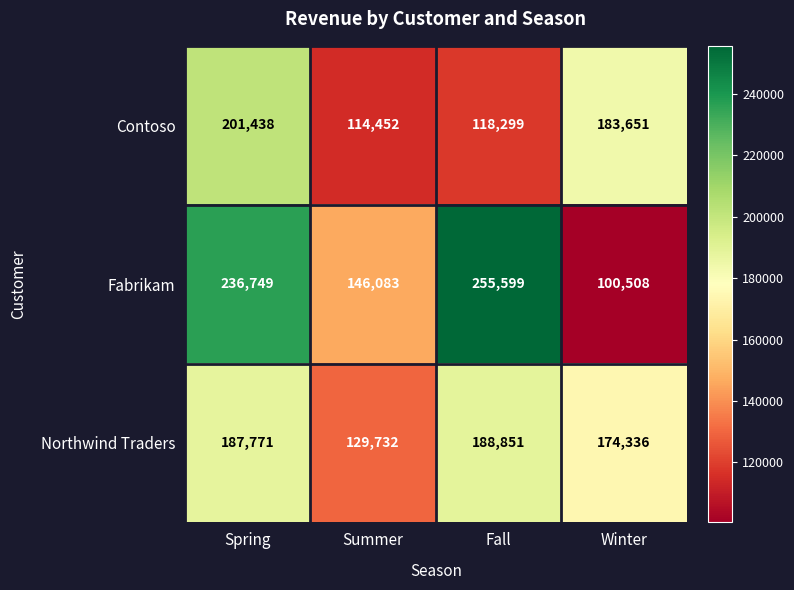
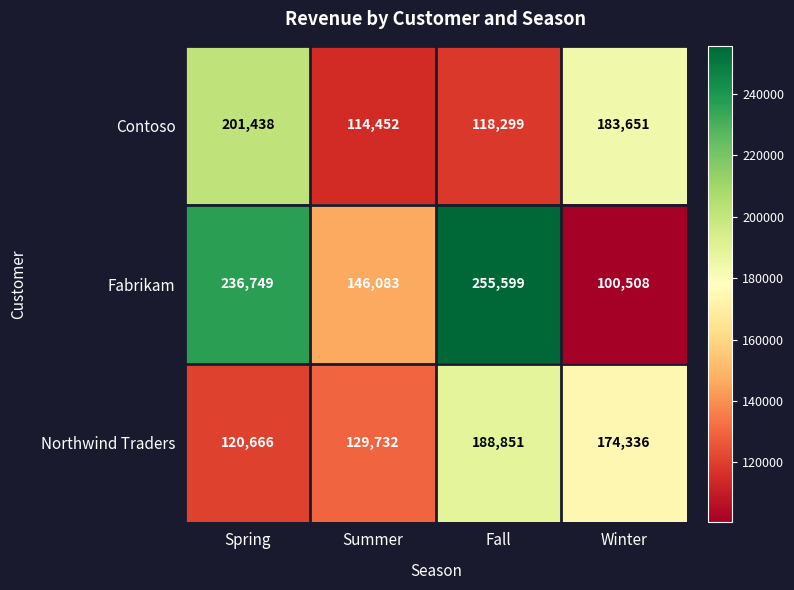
Northwind Traders, Spring: 187,771 -> 120,666
